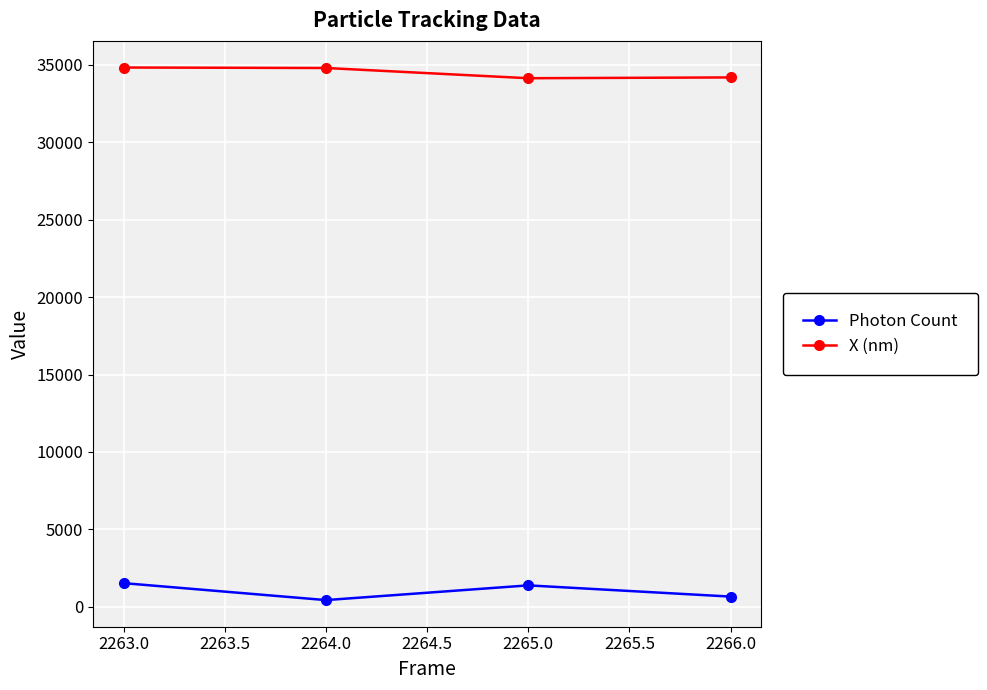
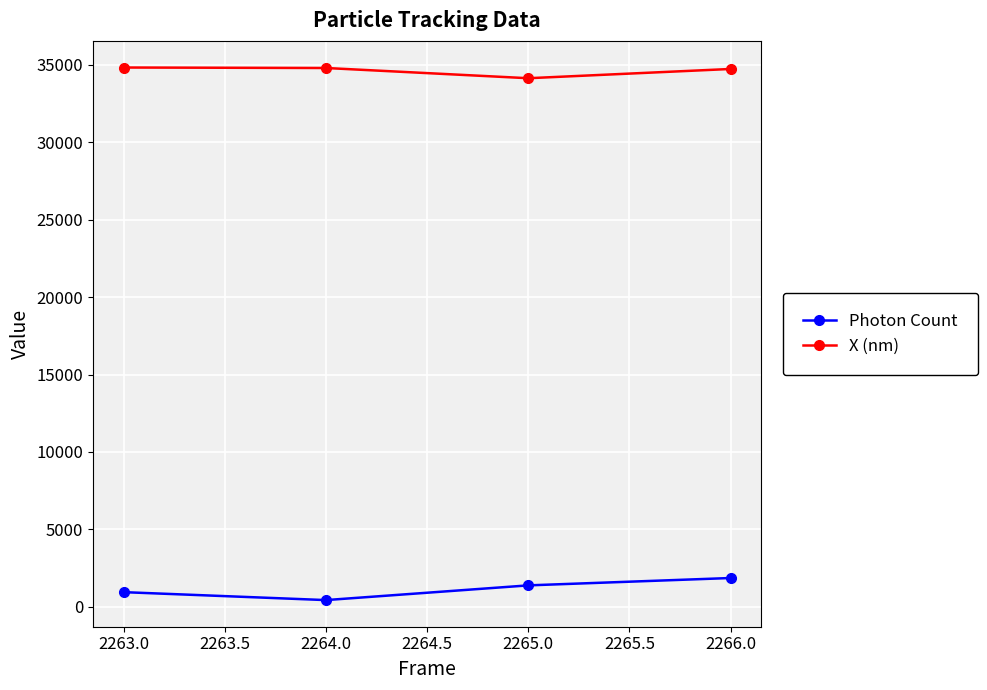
Photon Count, 2263.0: 1500 -> 1000
Photon Count, 2266.0: 700 -> 1900
X (nm), 2266.0: 34200 -> 34700
